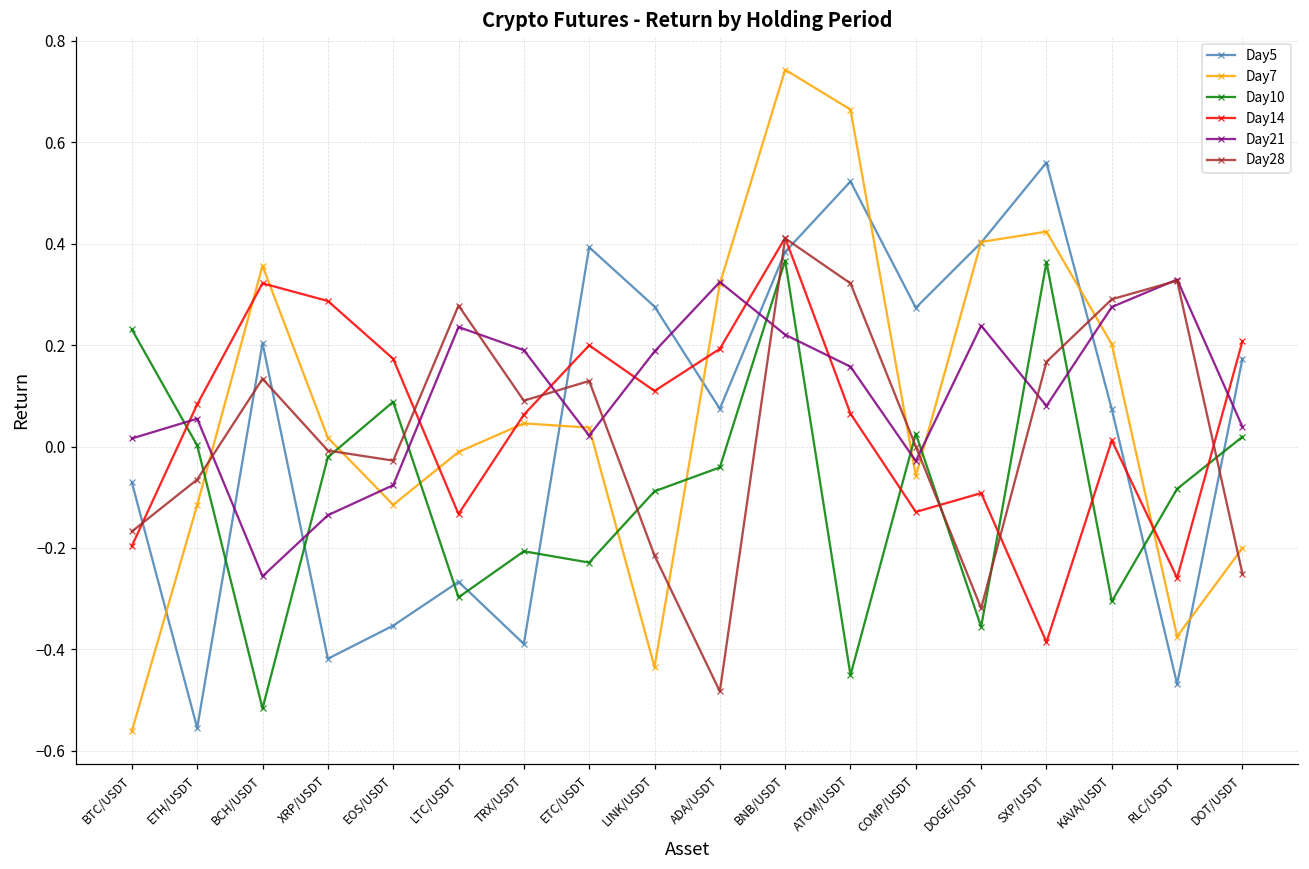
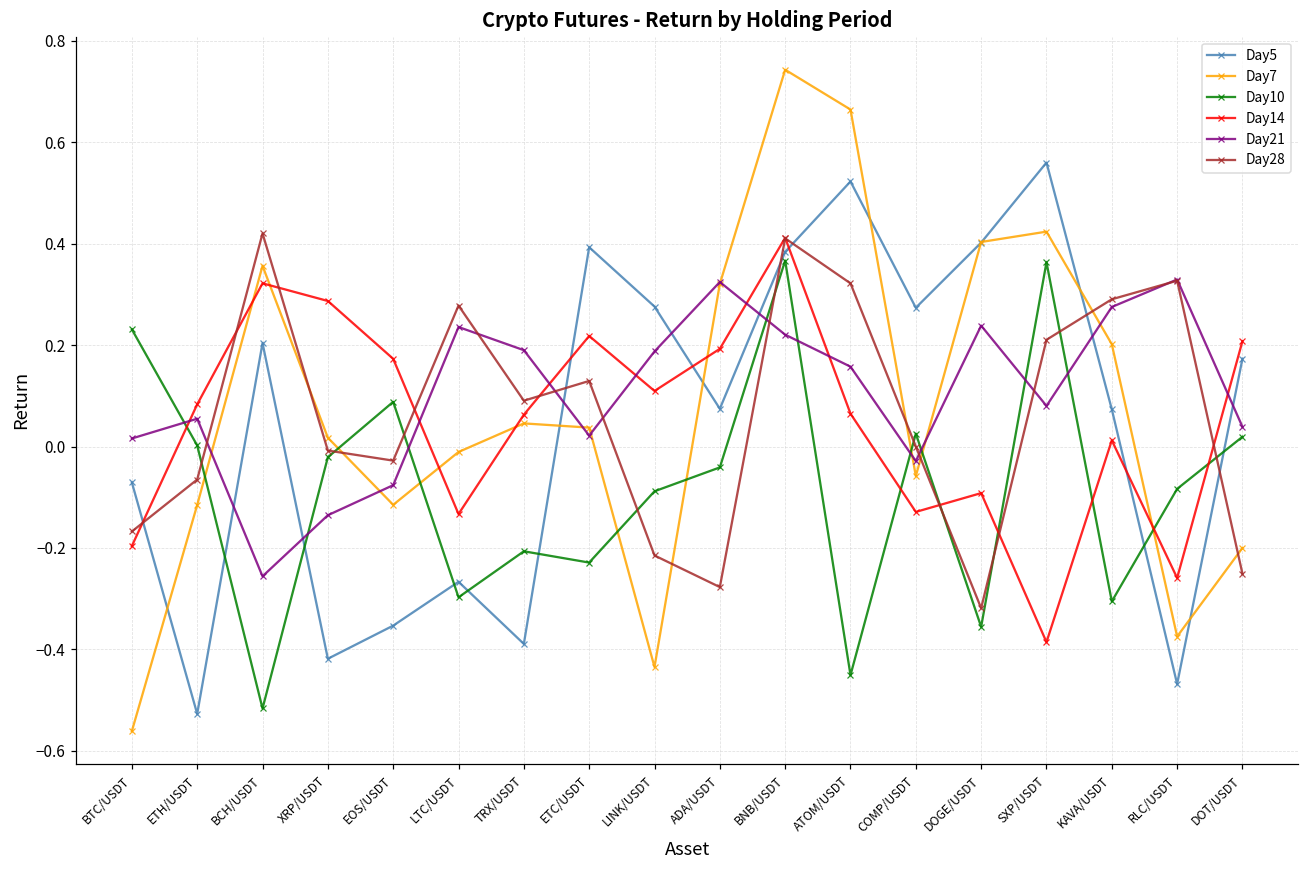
Day5, ETH/USDT: -0.56 -> -0.53
Day28, BCH/USDT: 0.13 -> 0.42
Day14, ETC/USDT: 0.20 -> 0.22
Day28, ADA/USDT: -0.48 -> -0.28
Day28, SXP/USDT: 0.17 -> 0.21
